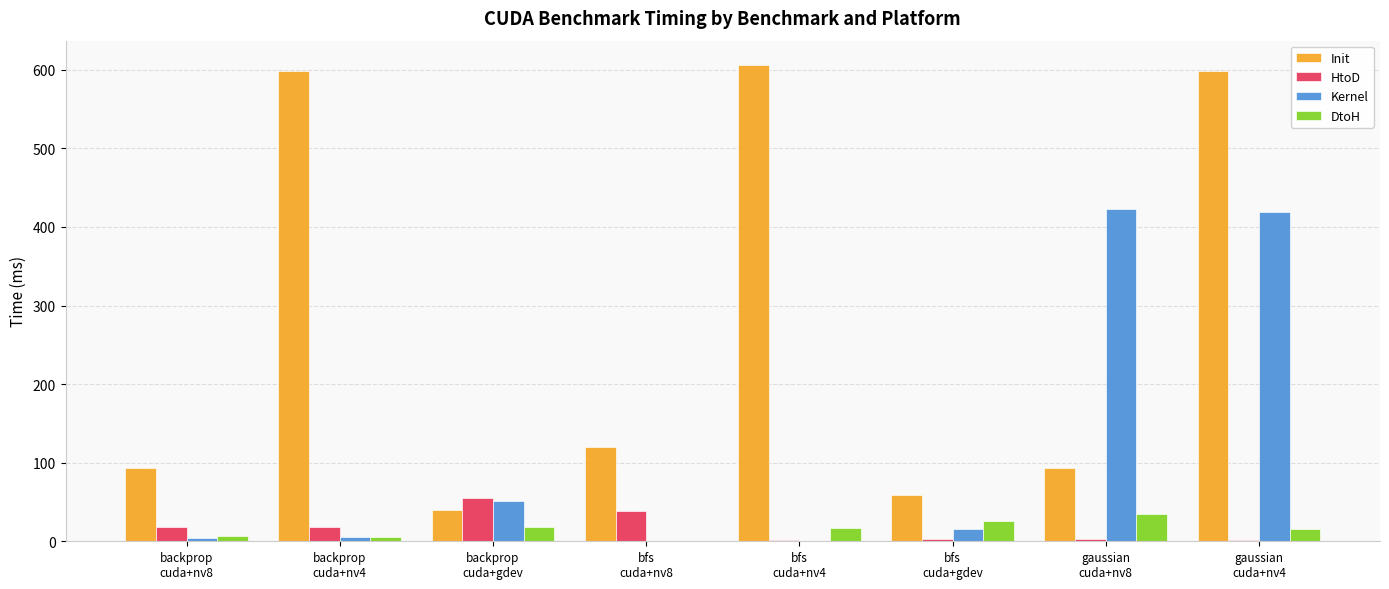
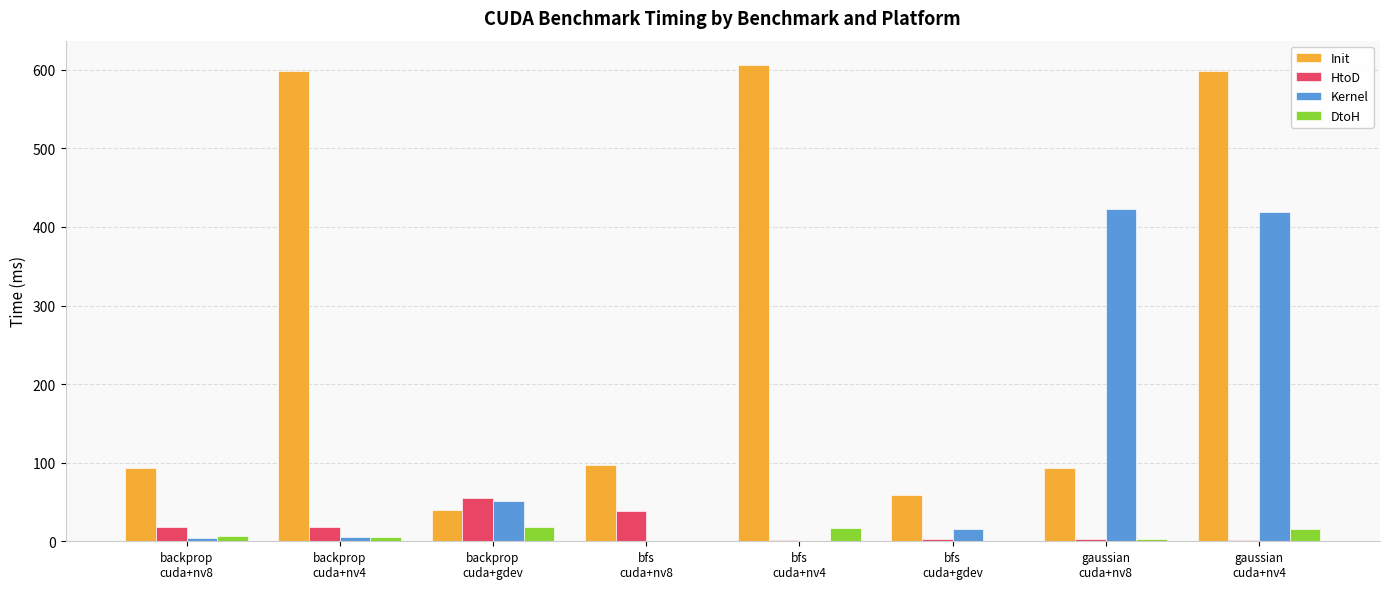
Init, bfs cuda+nv8: 120 -> 100
DtoH, bfs cuda+gdev: 30 -> 0
DtoH, gaussian cuda+nv8: 30 -> 0
